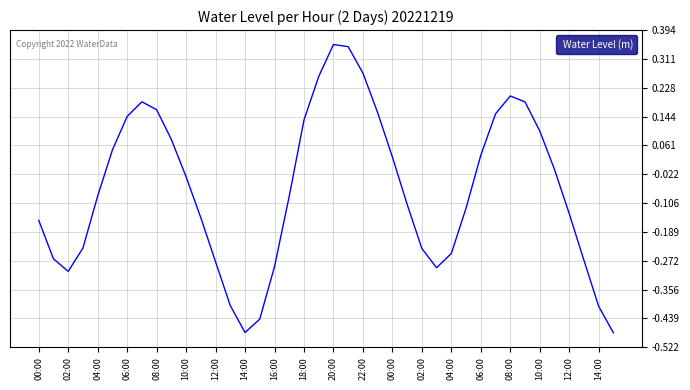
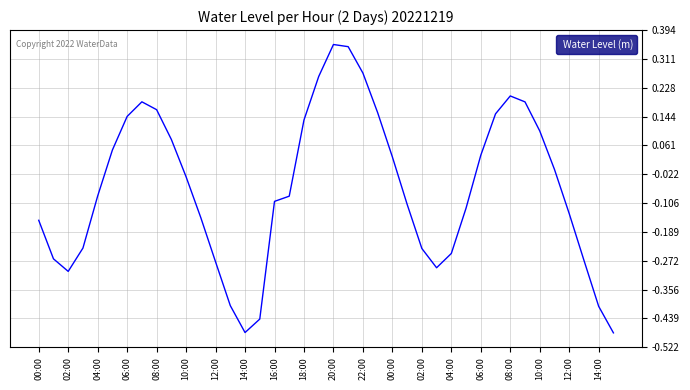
16:00: -0.29 -> -0.10
